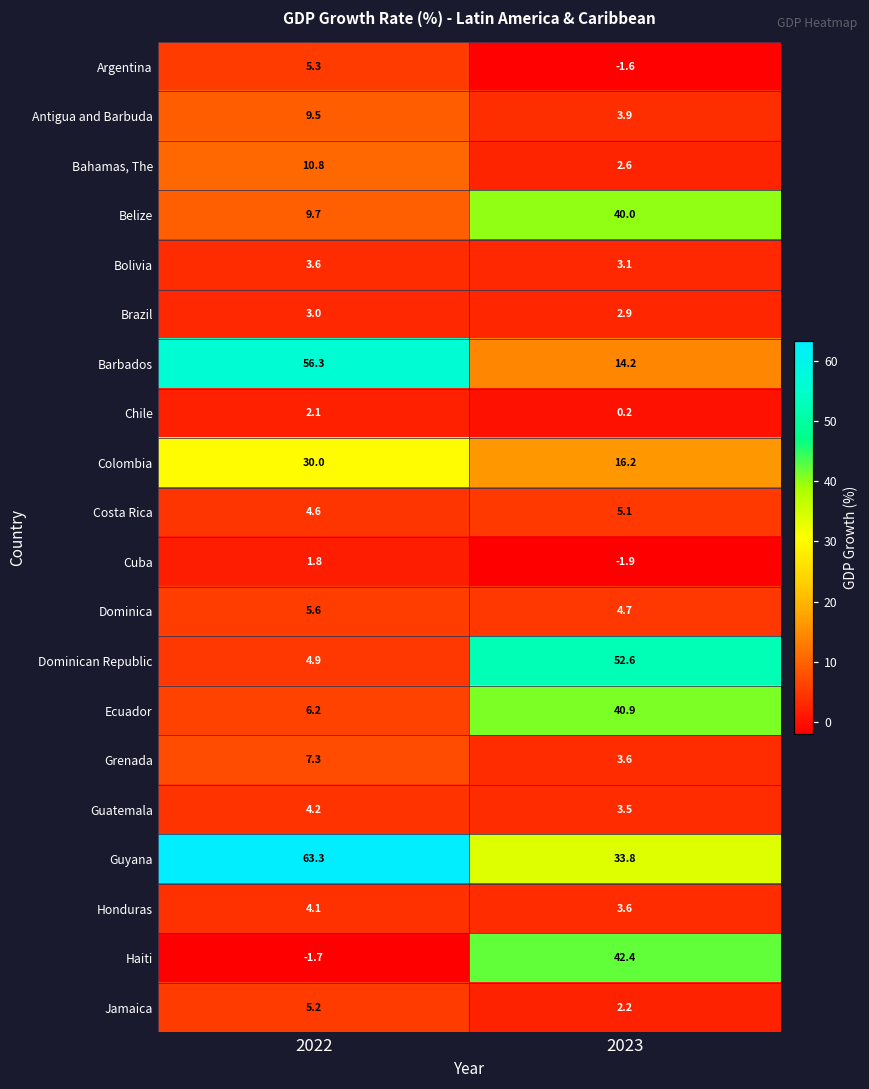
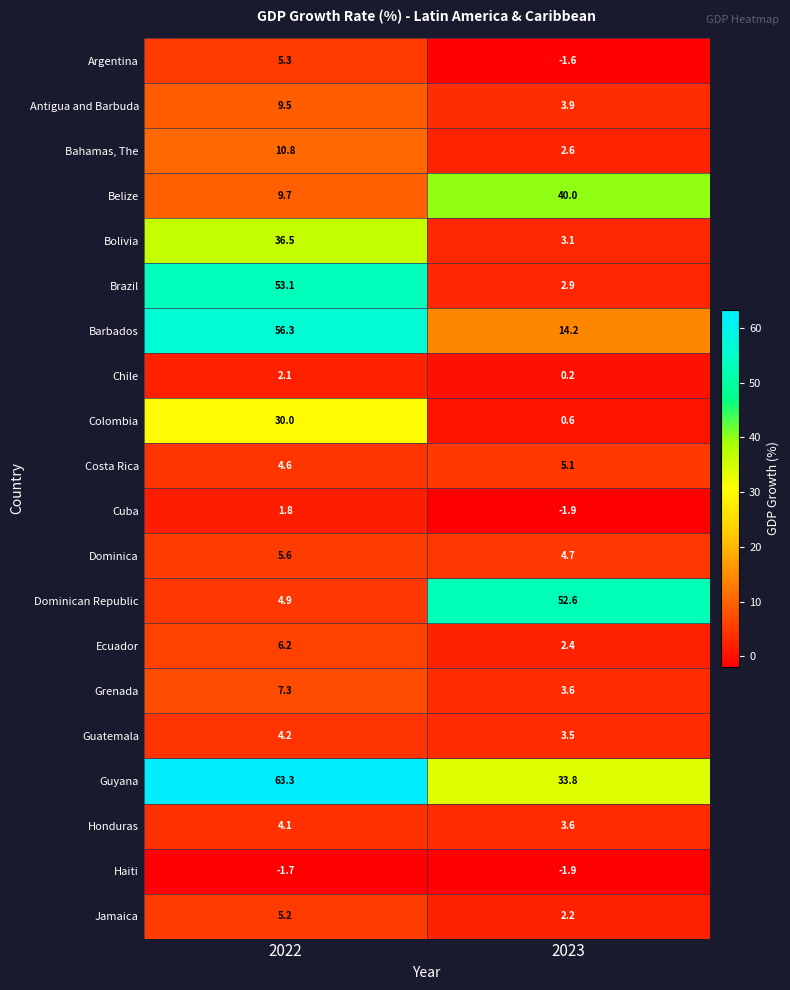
Bolivia, 2022: 3.6 -> 36.5
Brazil, 2022: 3.0 -> 53.1
Colombia, 2023: 16.2 -> 0.6
Ecuador, 2023: 40.9 -> 2.4
Haiti, 2023: 42.4 -> -1.9
